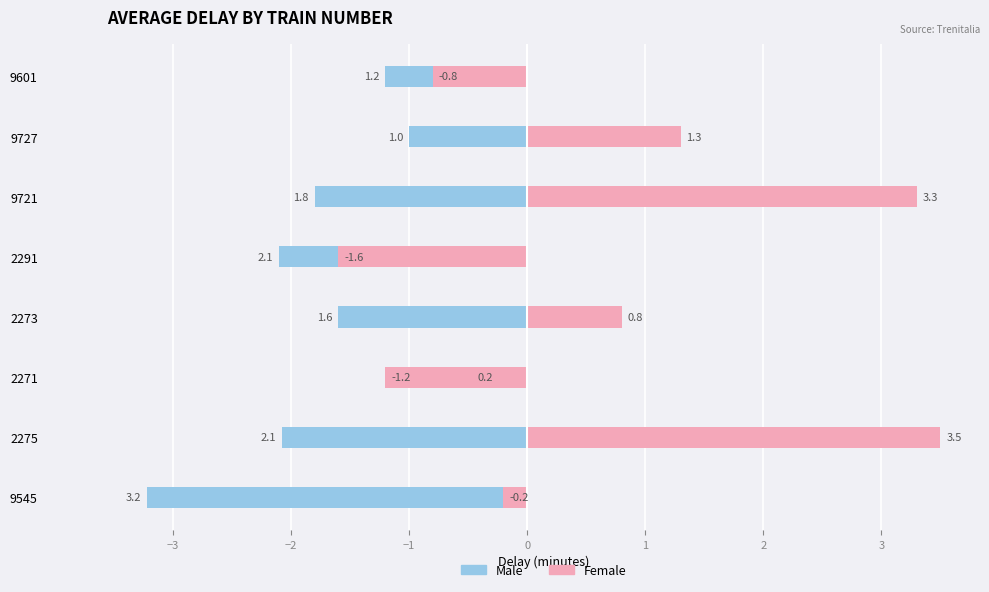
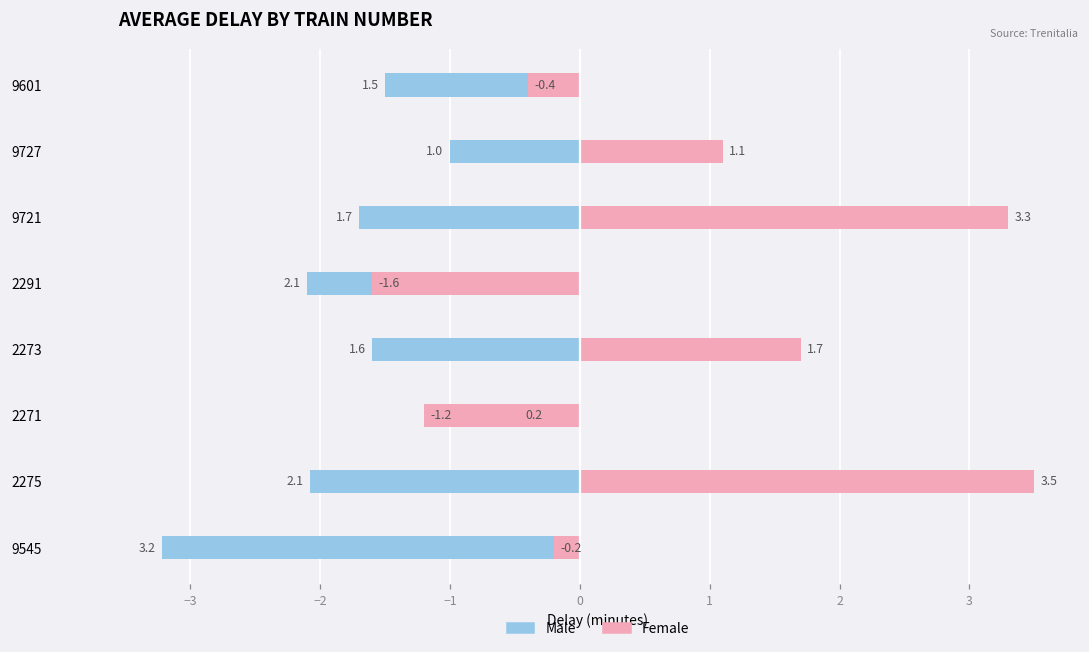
Male, 9601: 1.2 -> 1.5
Female, 9601: -0.8 -> -0.4
Female, 9727: 1.3 -> 1.1
Male, 9721: 1.8 -> 1.7
Female, 2273: 0.8 -> 1.7
